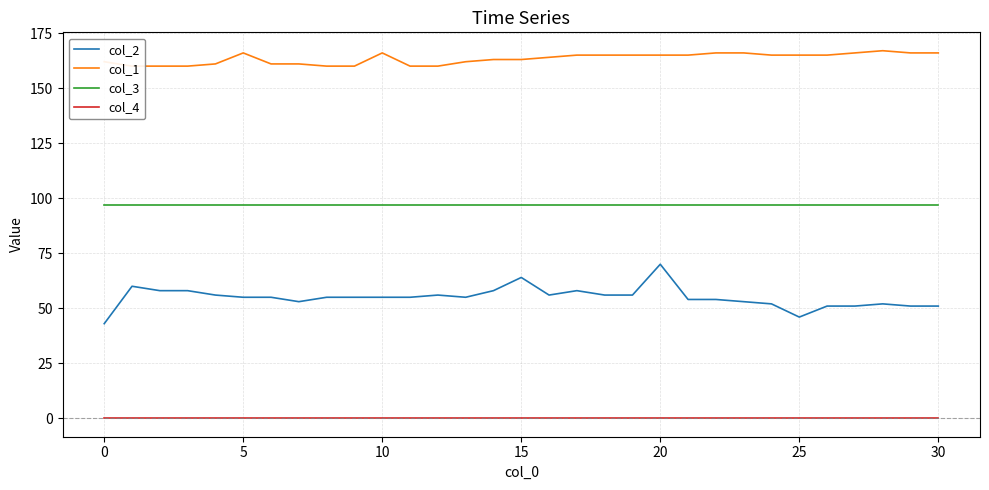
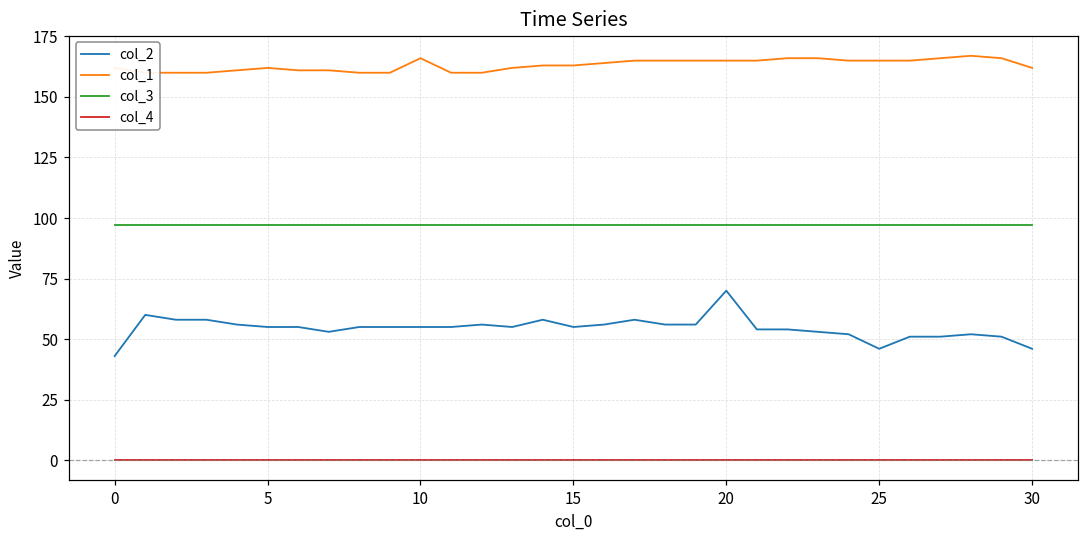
col_1, 5: 166 -> 162
col_2, 15: 64 -> 55
col_2, 30: 51 -> 46
col_1, 30: 166 -> 162
